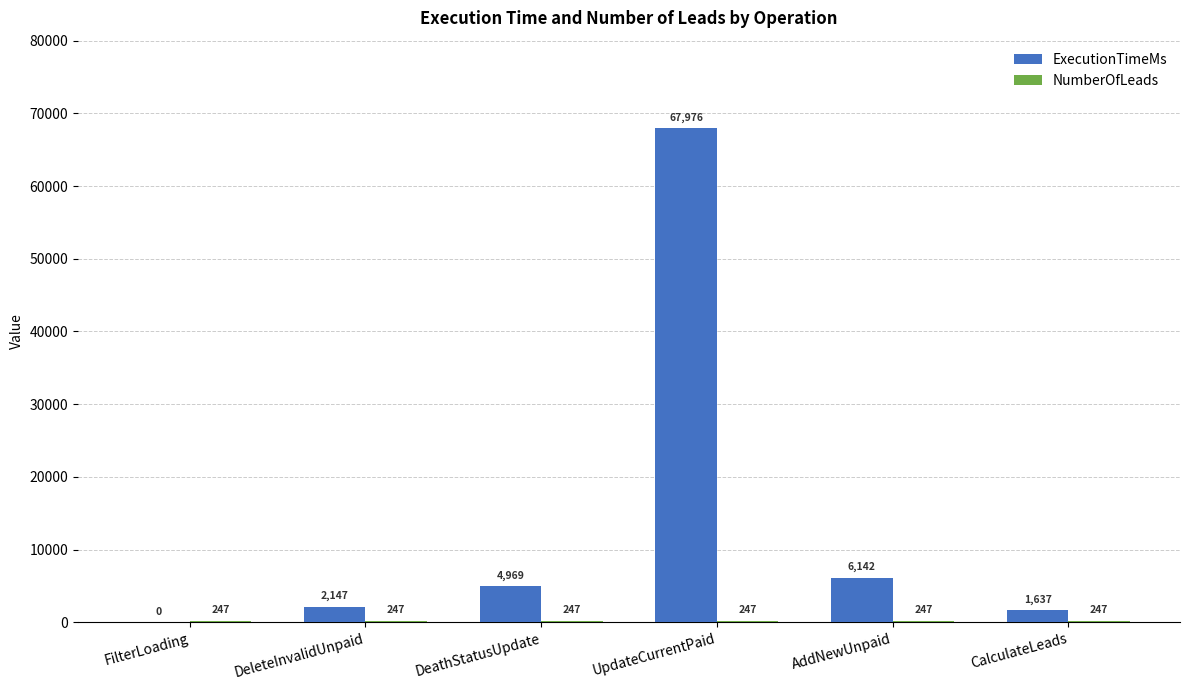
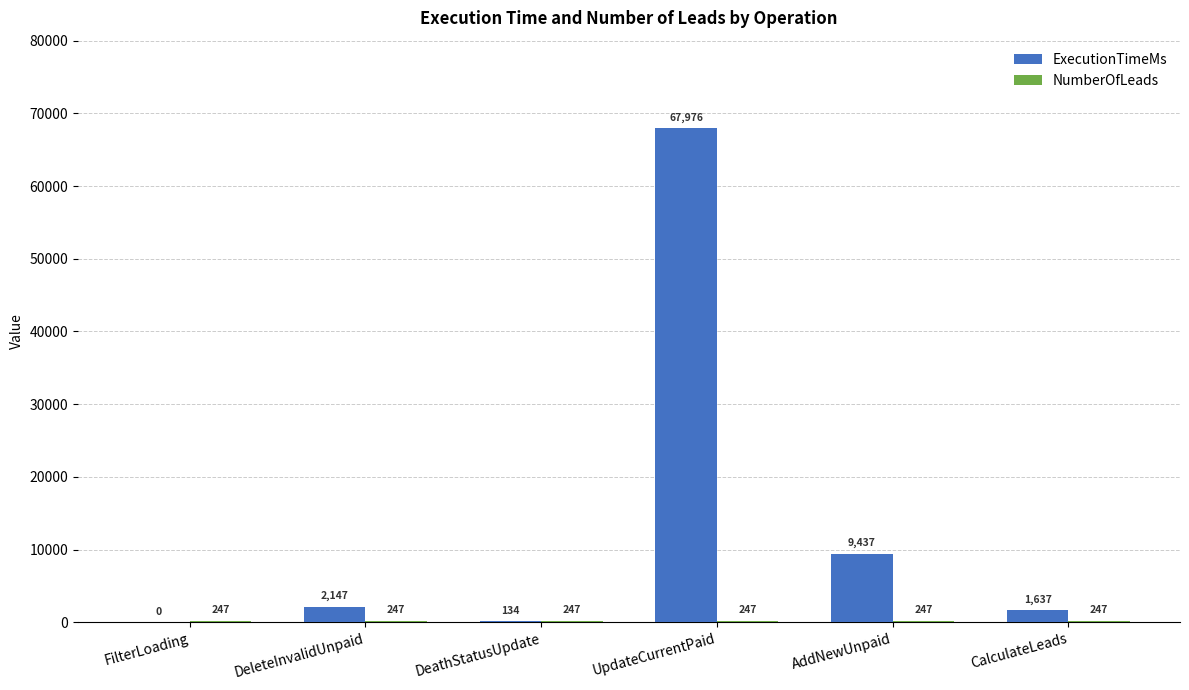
ExecutionTimeMs, DeathStatusUpdate: 4,969 -> 134
ExecutionTimeMs, AddNewUnpaid: 6,142 -> 9,437
